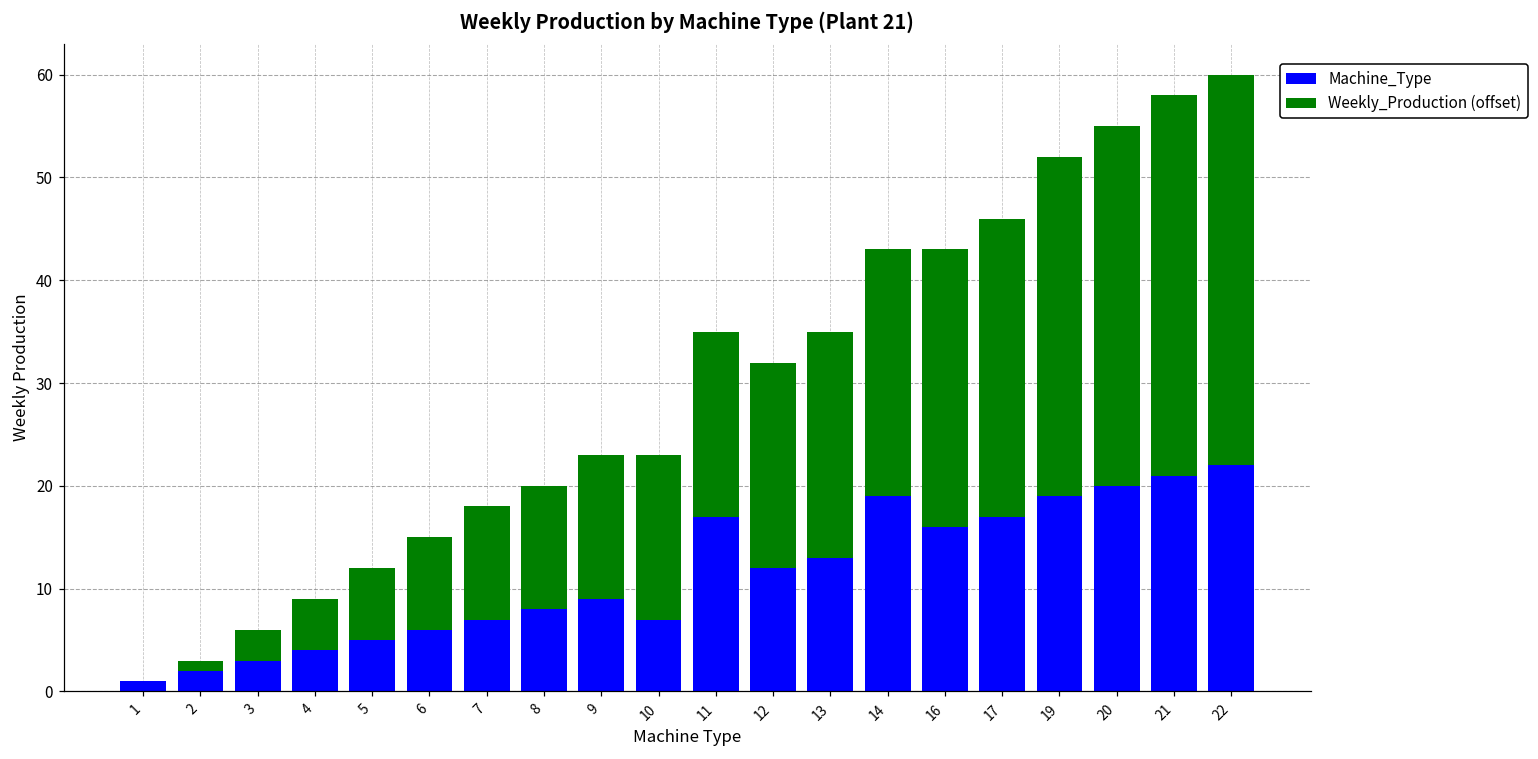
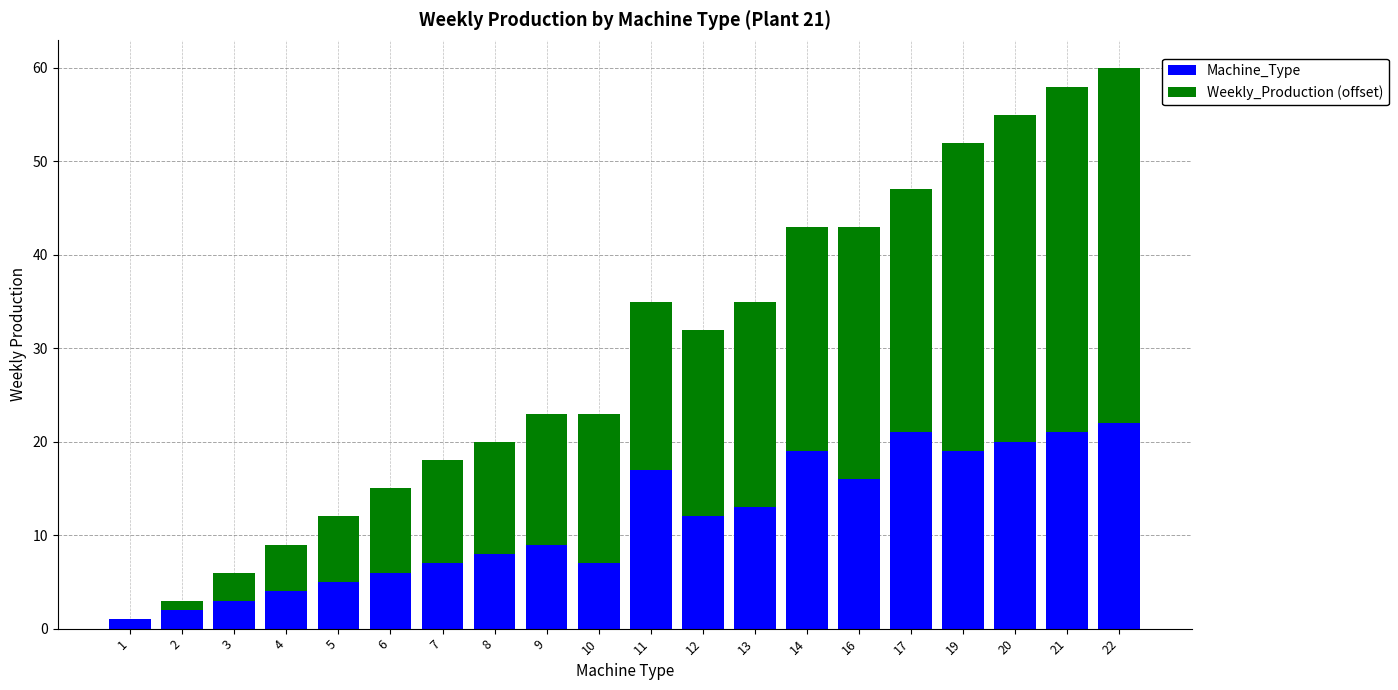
Machine_Type, 17: 17 -> 21
Weekly_Production (offset), 17: 29 -> 26
